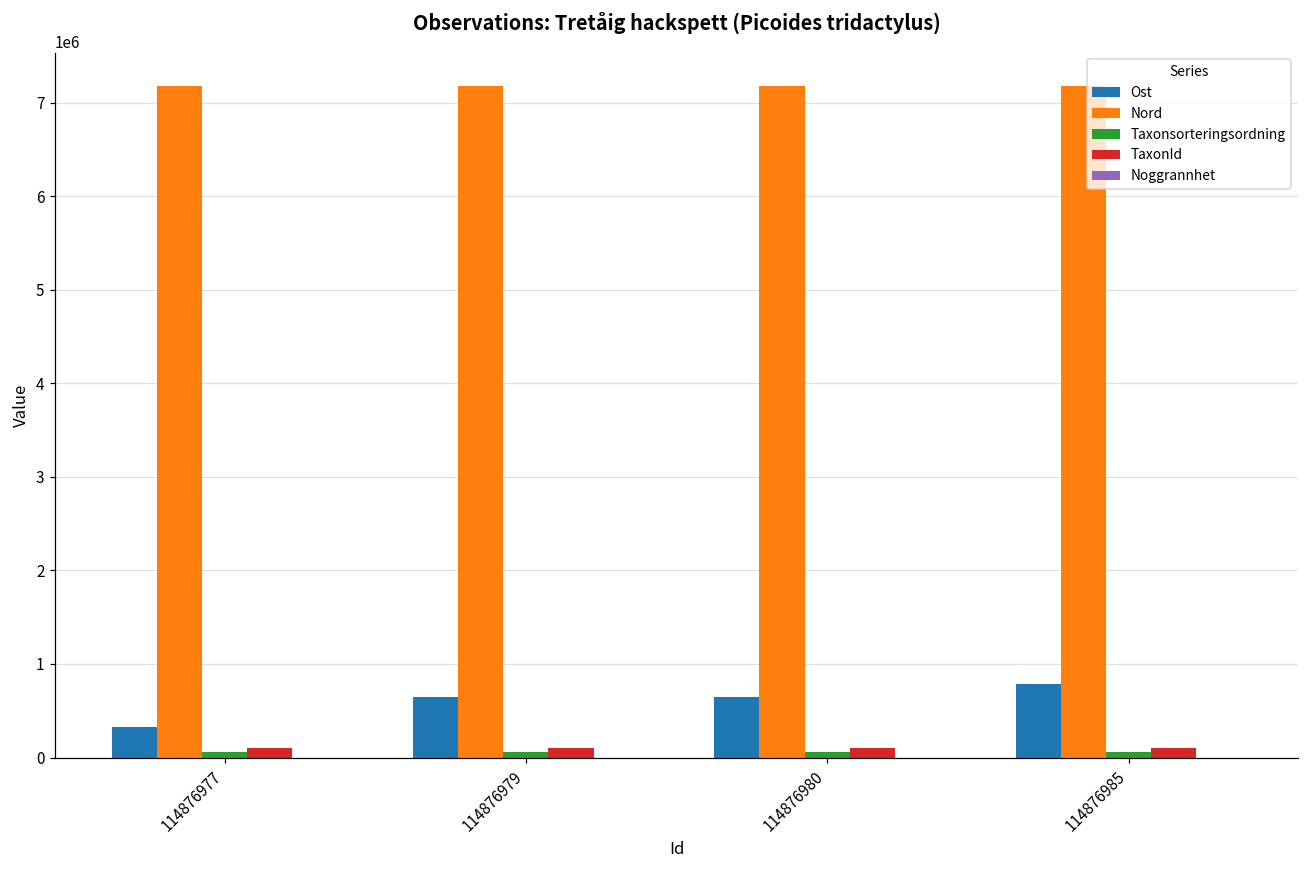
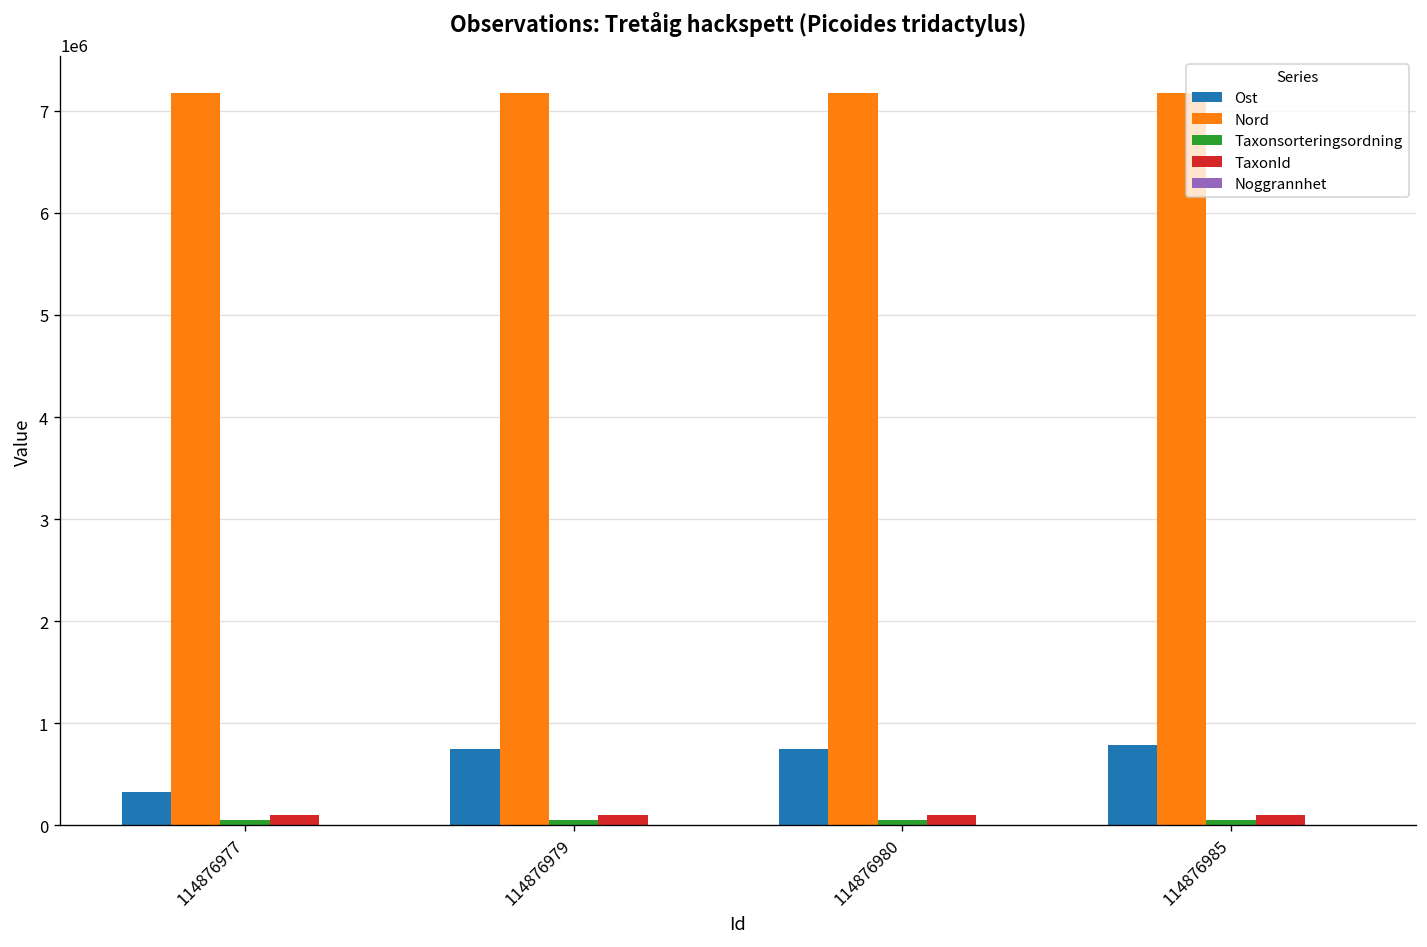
Ost, 114876979: 600000 -> 800000
Ost, 114876980: 600000 -> 700000
